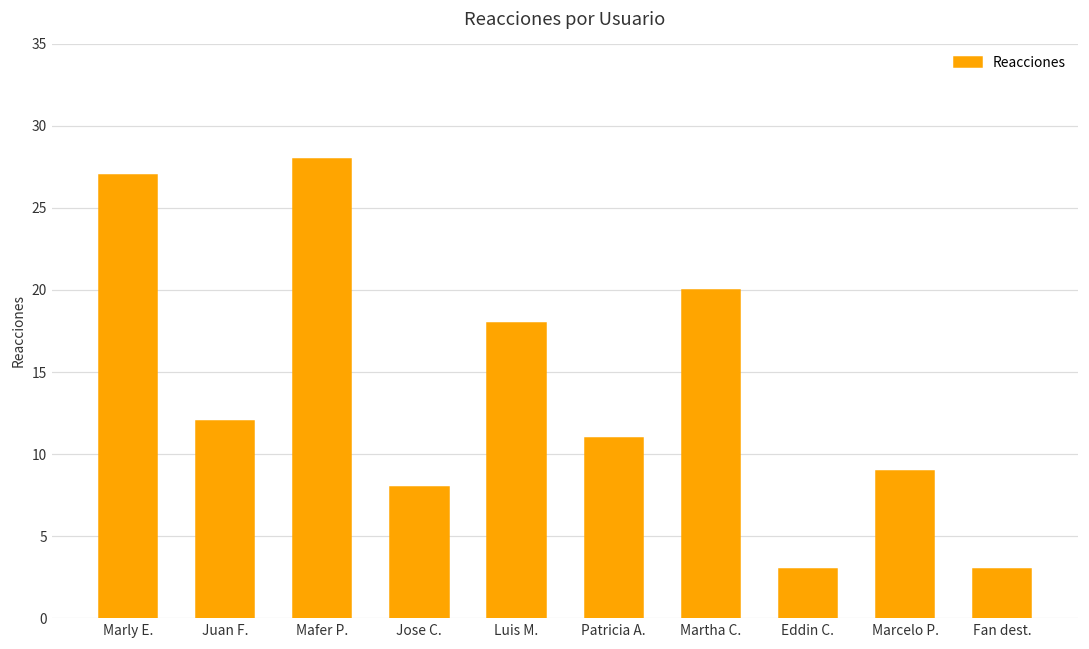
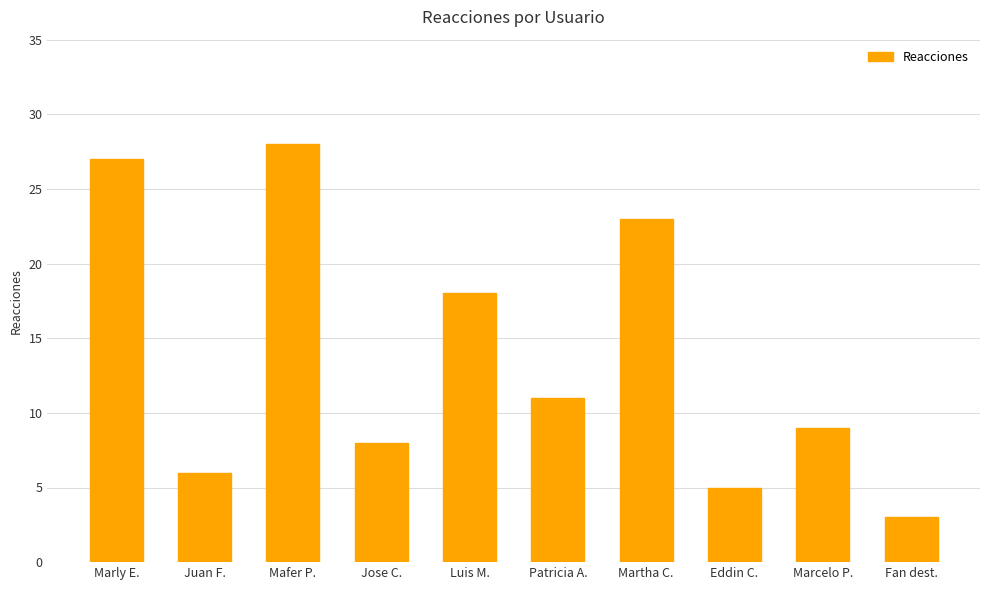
Juan F.: 12 -> 6
Martha C.: 20 -> 23
Eddin C.: 3 -> 5
